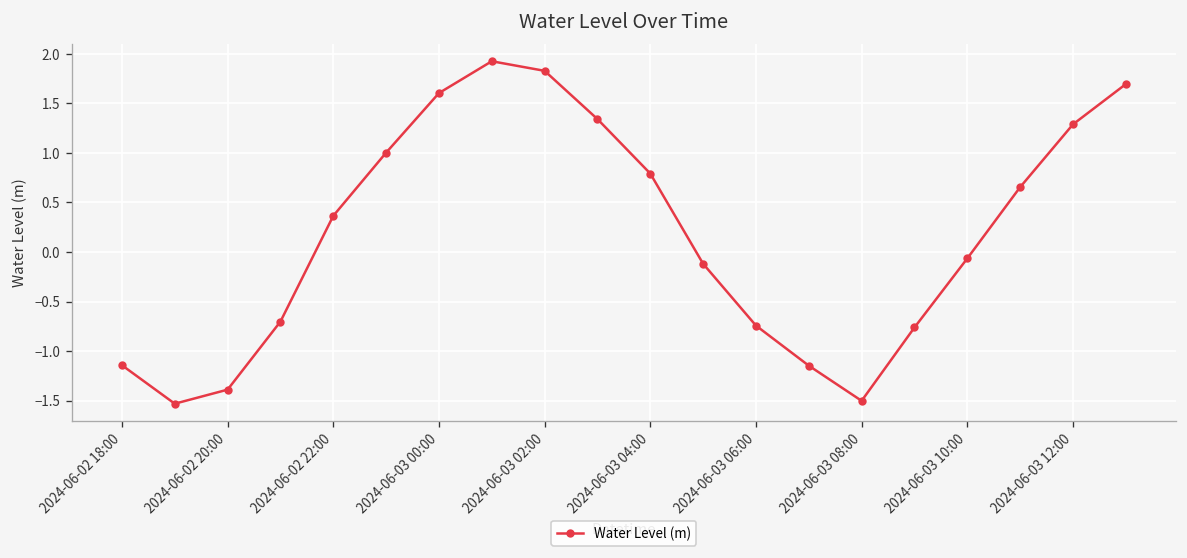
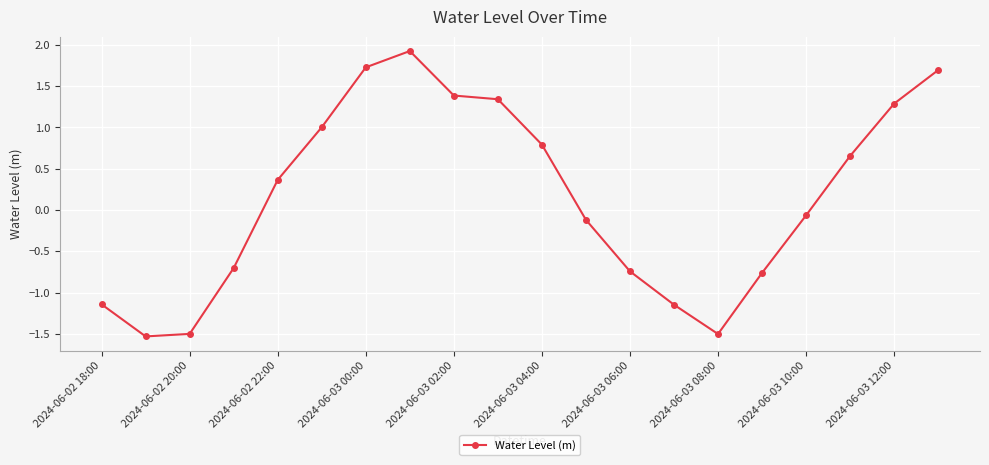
2024-06-02 20:00: -1.4 -> -1.5
2024-06-03 00:00: 1.6 -> 1.7
2024-06-03 02:00: 1.8 -> 1.4
